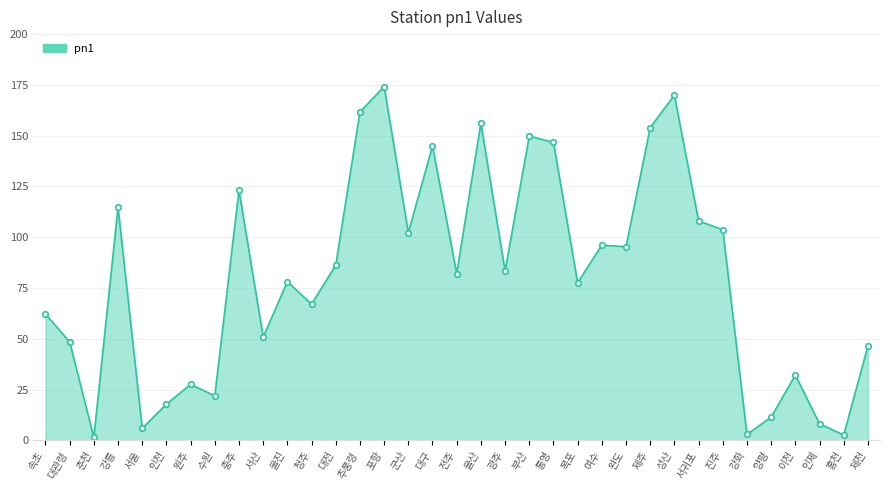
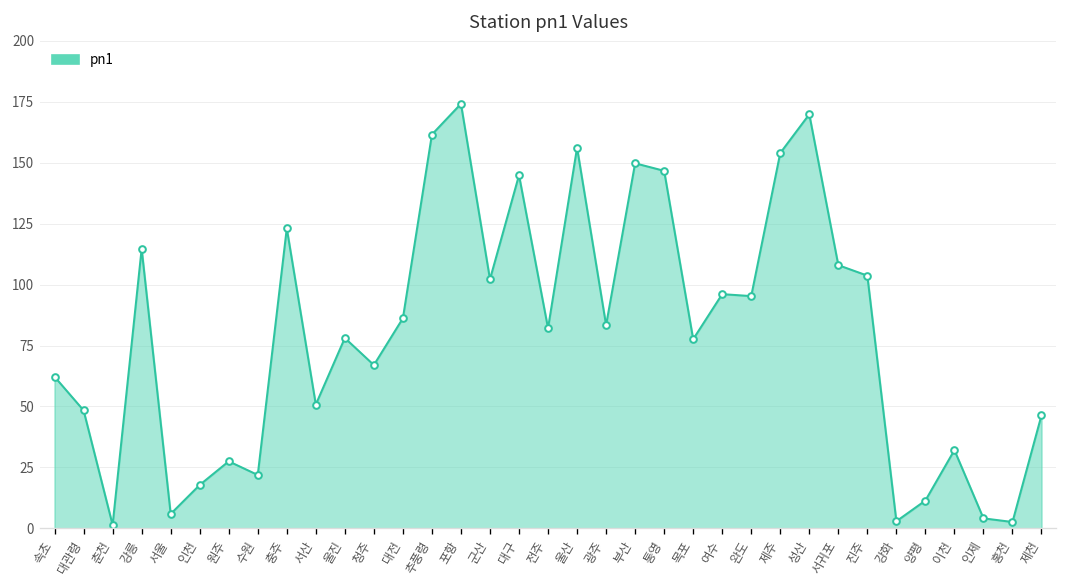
인제: 8 -> 4
